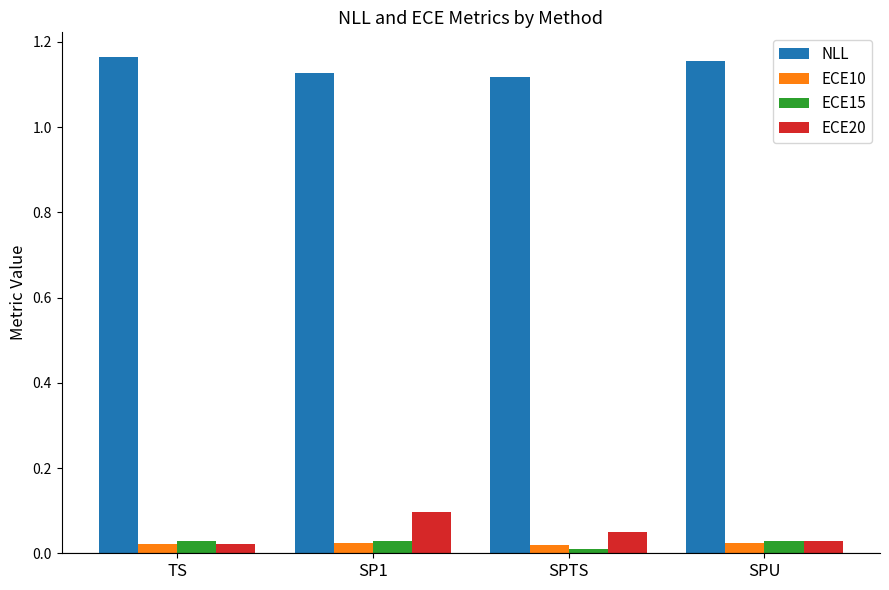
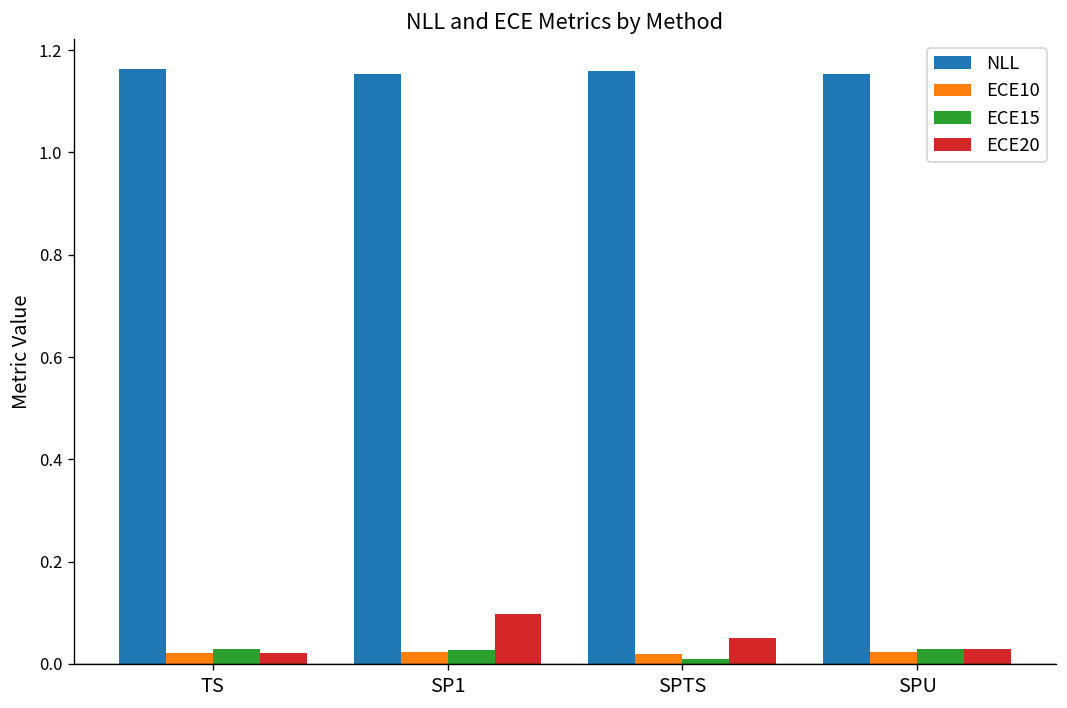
NLL, SP1: 1.13 -> 1.15
NLL, SPTS: 1.12 -> 1.16
